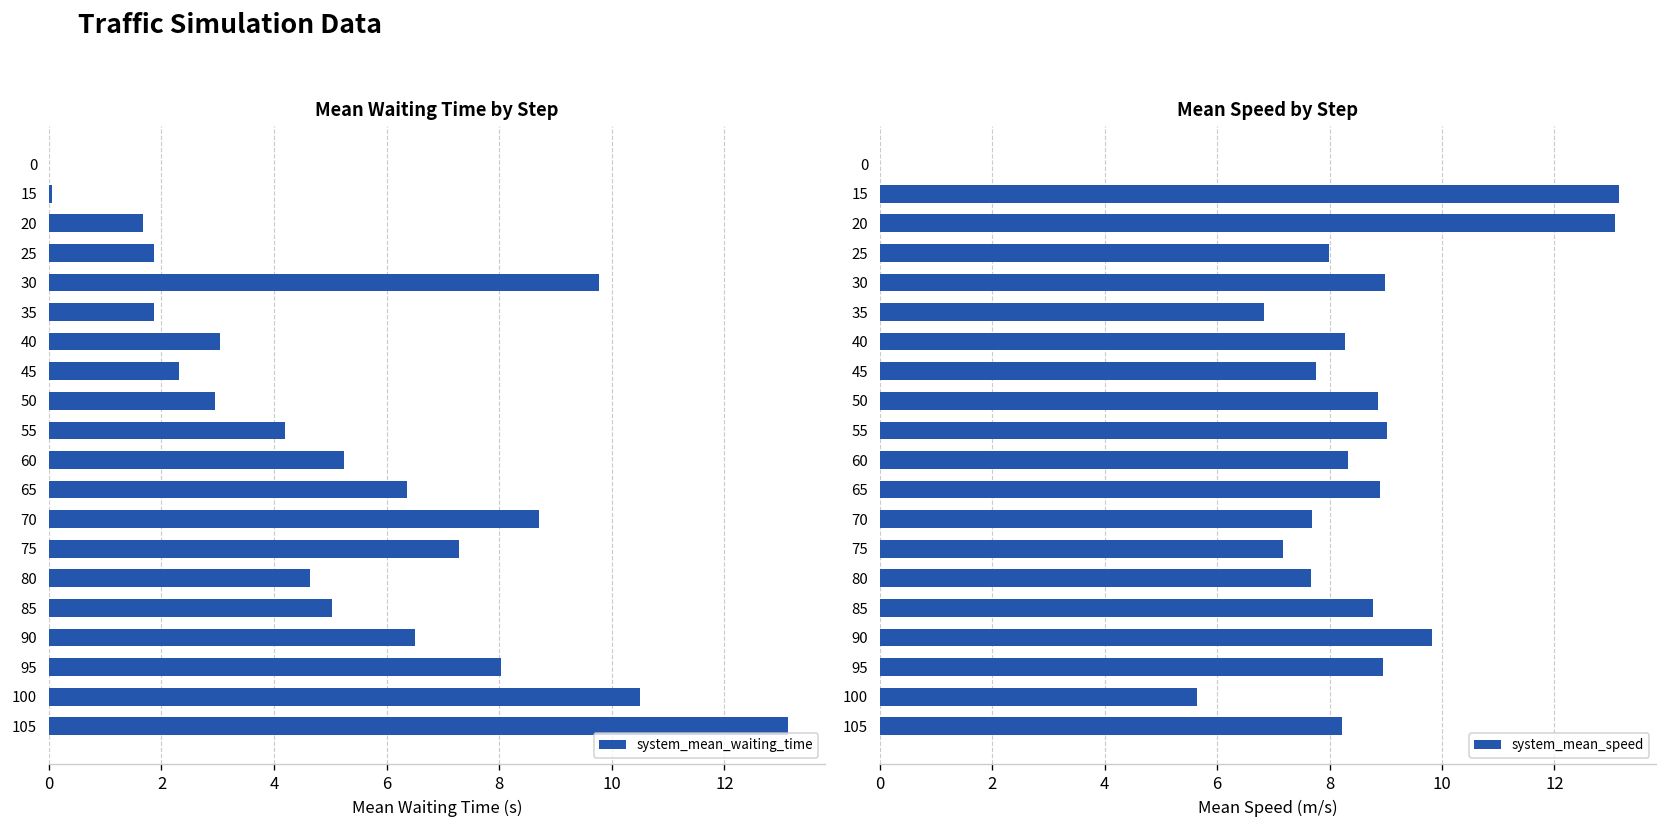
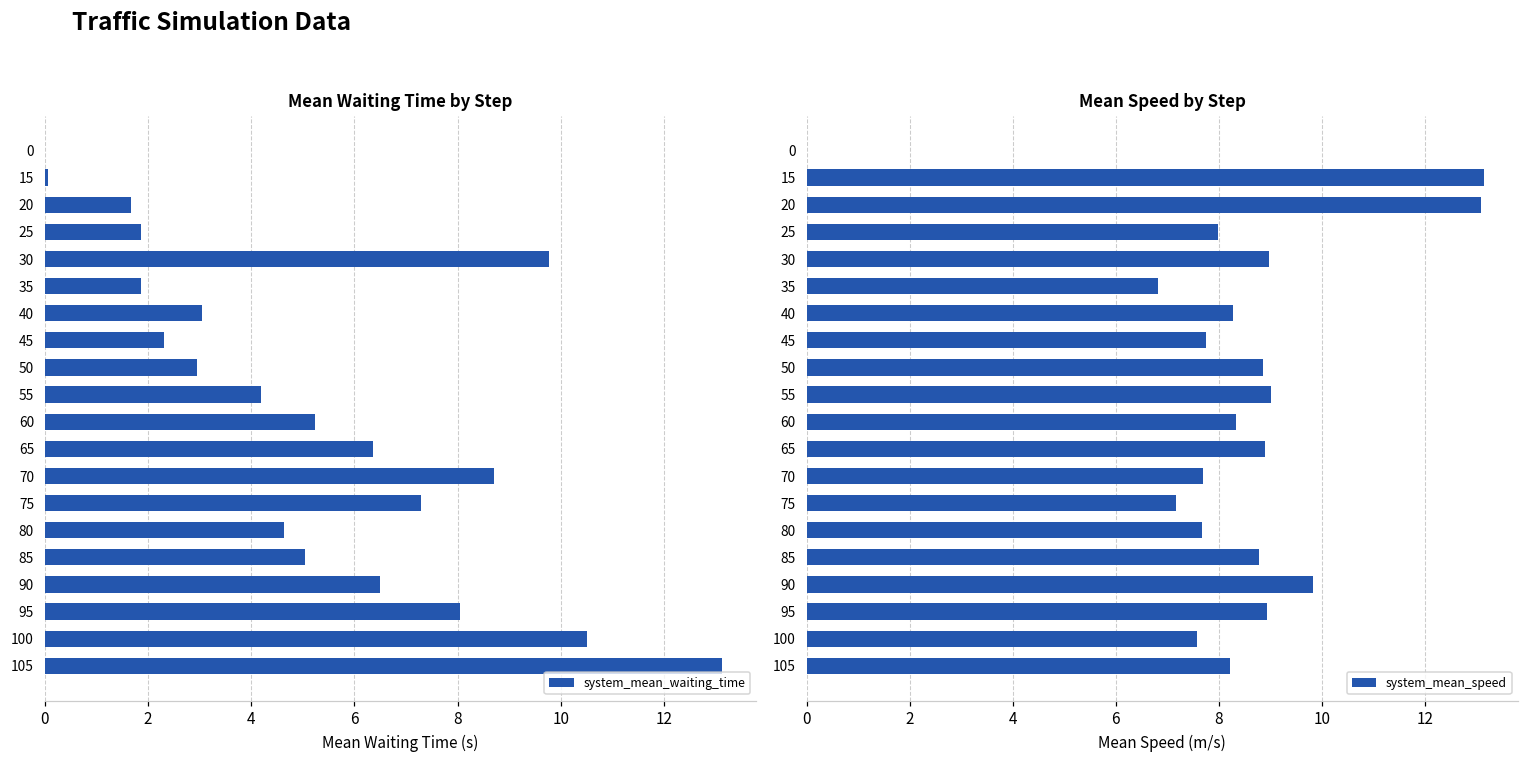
Mean Speed by Step, 100: 5.6 -> 7.6
